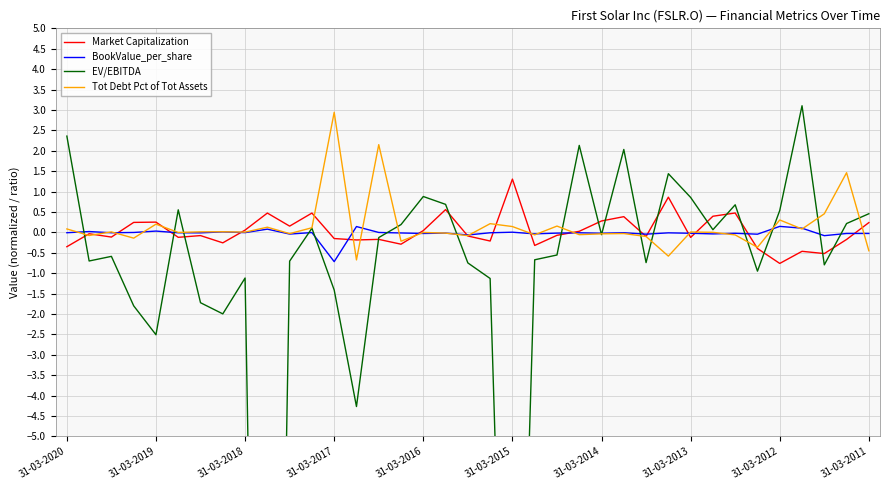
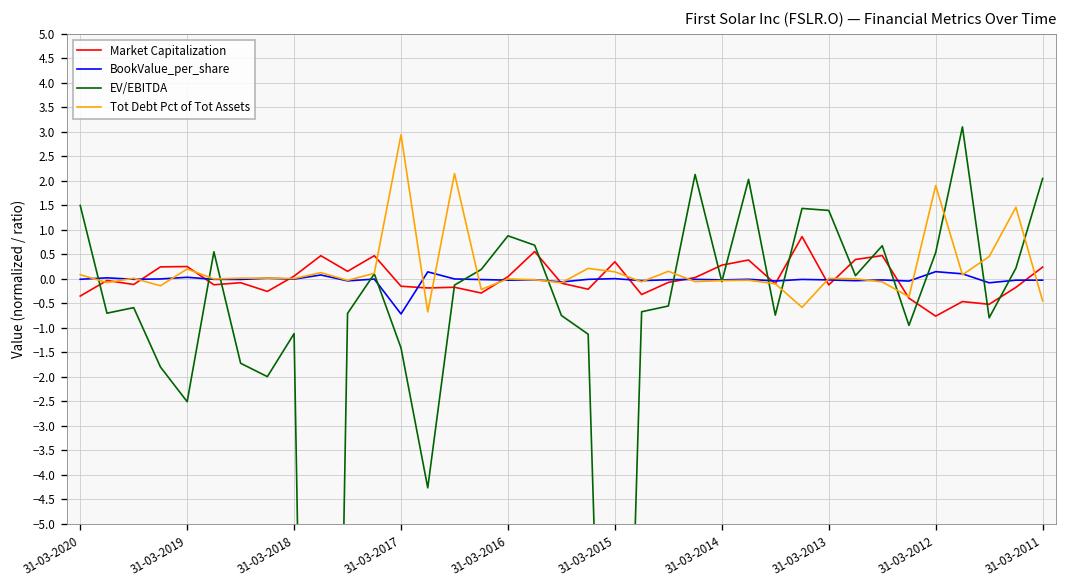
EV/EBITDA, 31-03-2020: 2.4 -> 1.5
Market Capitalization, 31-03-2015: 1.3 -> 0.3
EV/EBITDA, 31-03-2013: 0.9 -> 1.4
Tot Debt Pct of Tot Assets, 31-03-2012: 0.3 -> 1.9
EV/EBITDA, 31-03-2011: 0.5 -> 2.0
